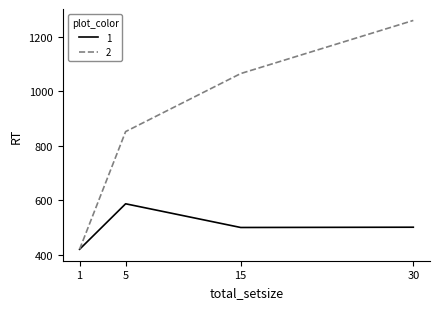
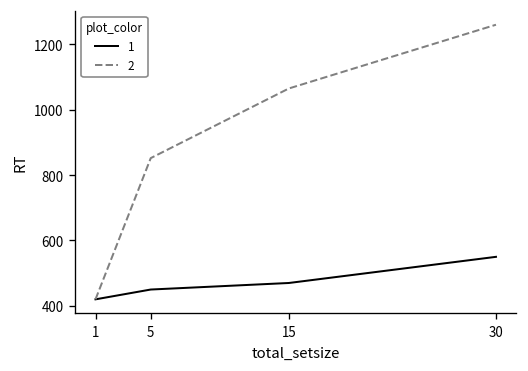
1, 5: 590 -> 450
1, 15: 500 -> 470
1, 30: 500 -> 550
